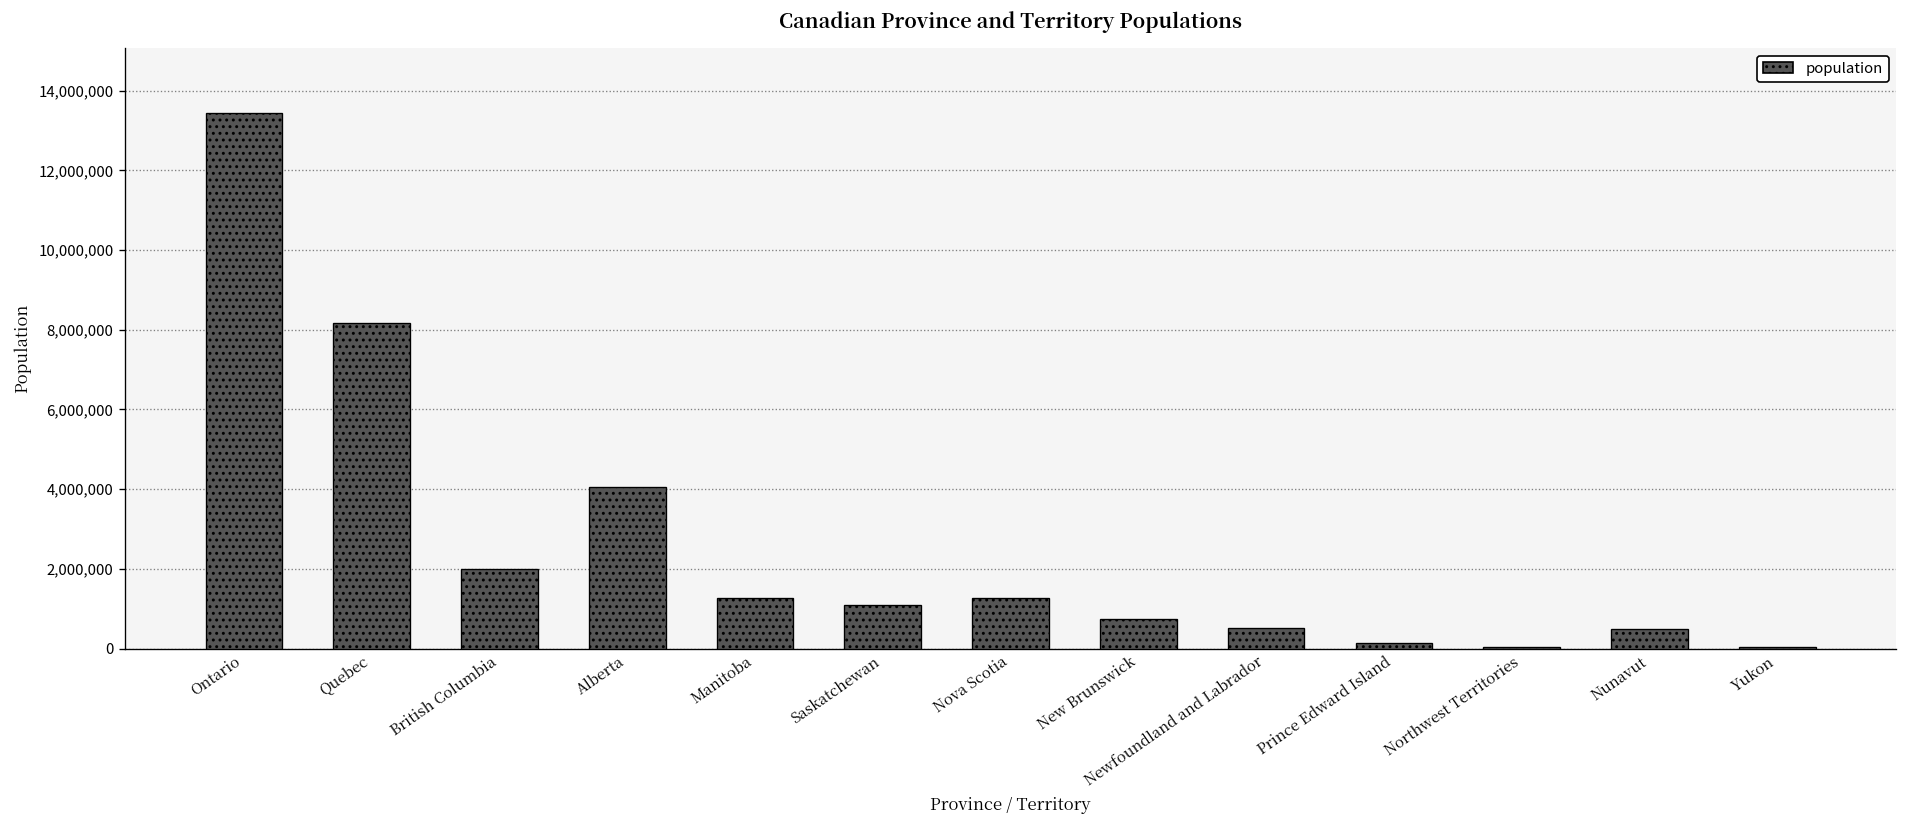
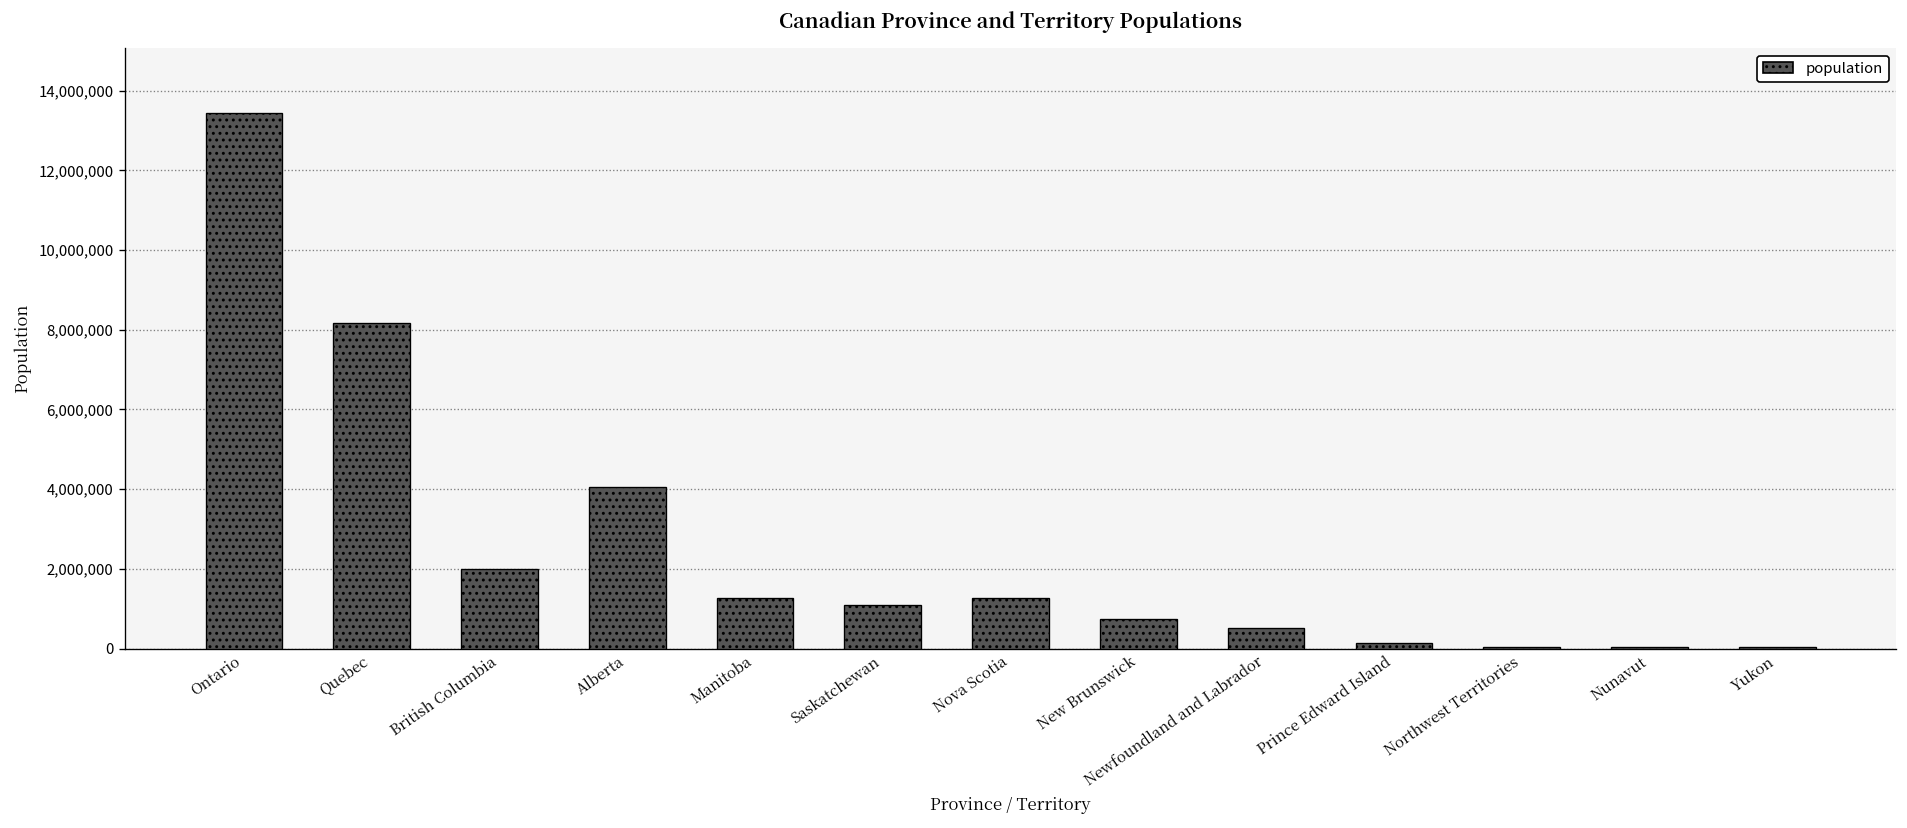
Nunavut: 500,000 -> 0
